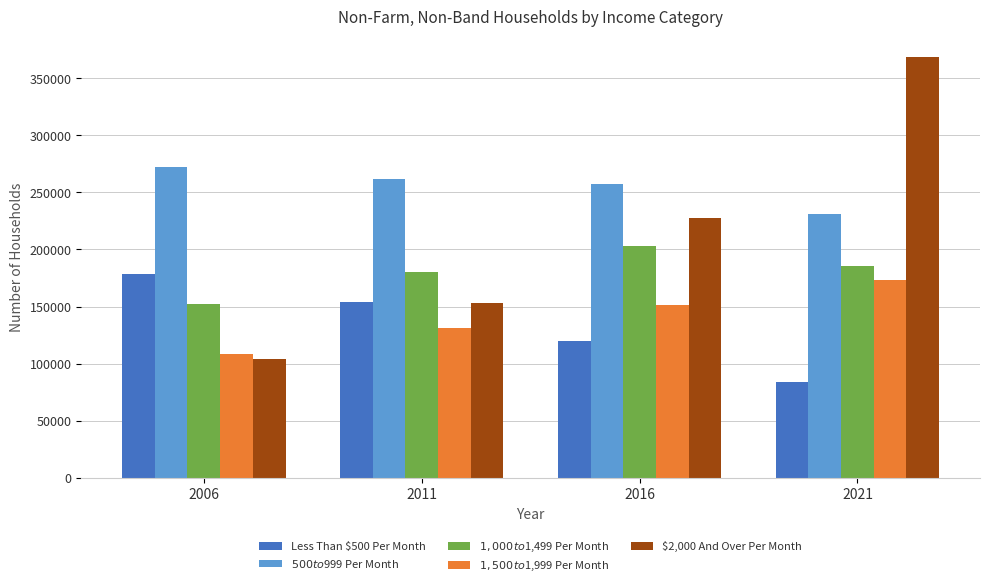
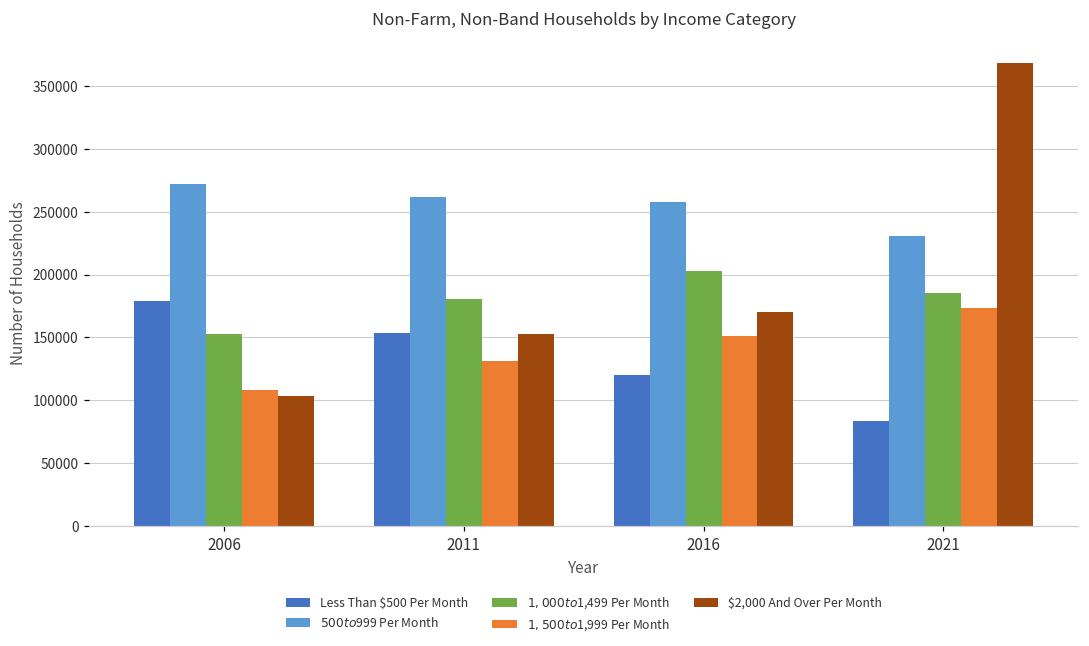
$2,000 And Over Per Month, 2016: 227000 -> 170000
